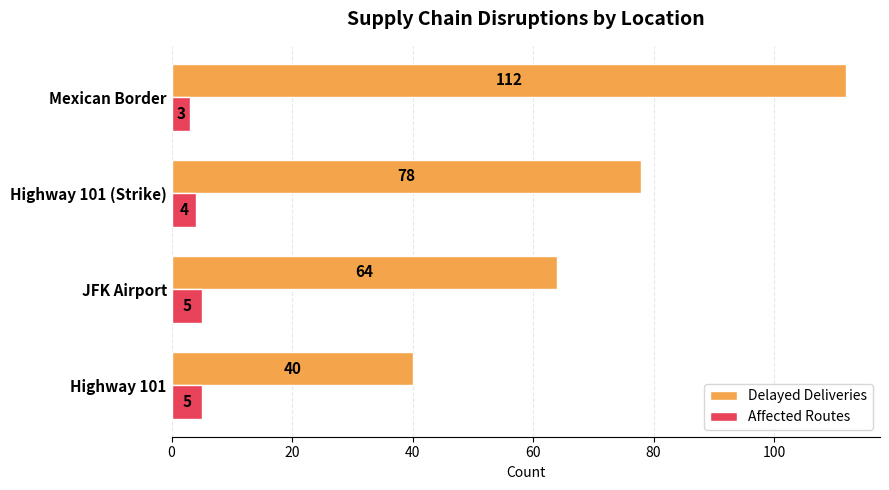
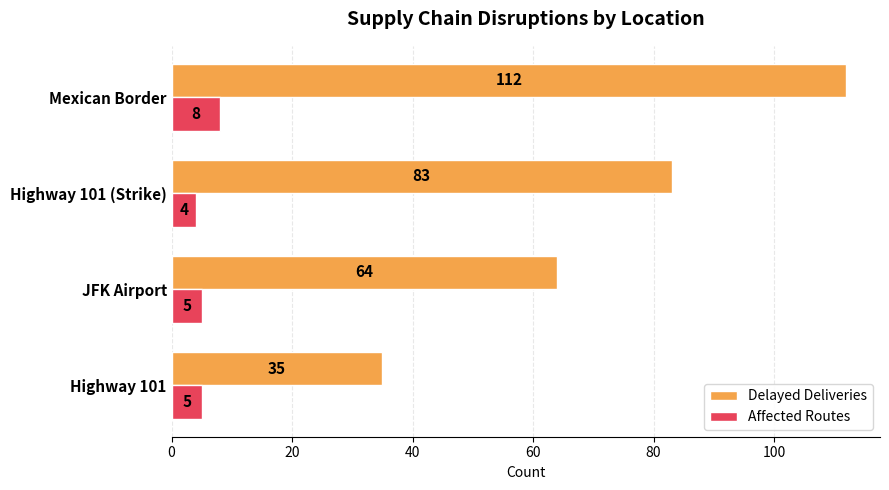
Affected Routes, Mexican Border: 3 -> 8
Delayed Deliveries, Highway 101 (Strike): 78 -> 83
Delayed Deliveries, Highway 101: 40 -> 35
